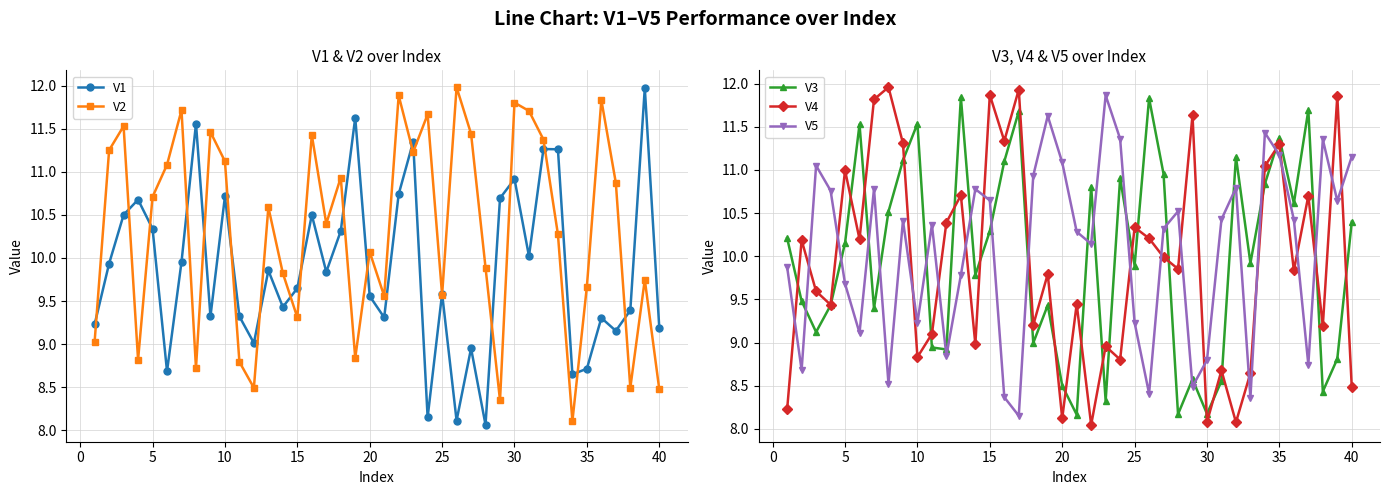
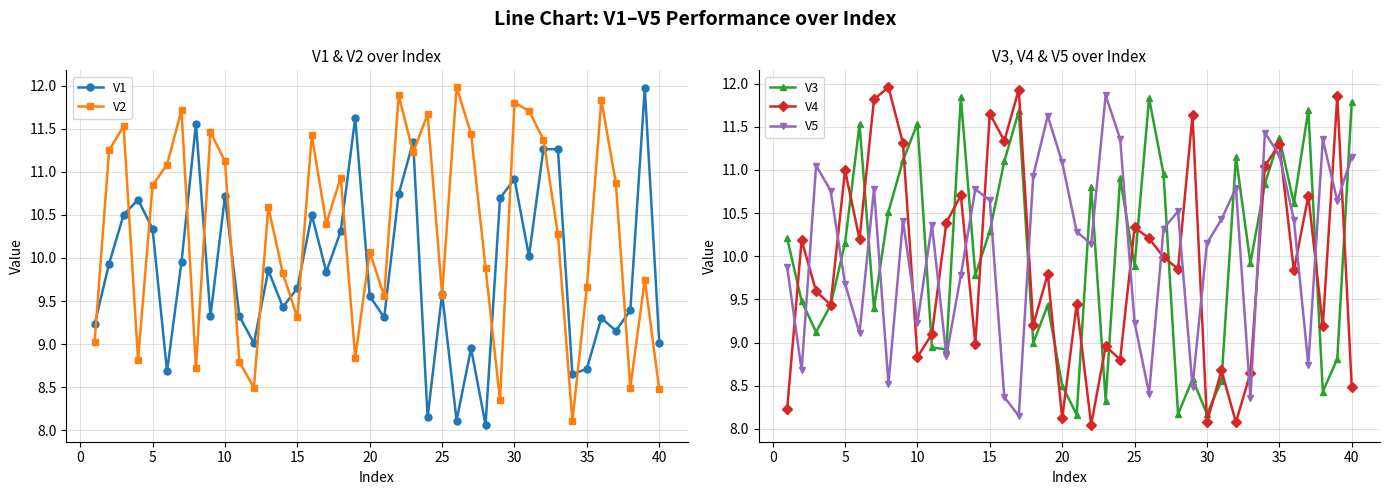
V1 & V2 over Index, V2, 5: 10.7 -> 10.8
V1 & V2 over Index, V1, 40: 9.2 -> 9.0
V3, V4 & V5 over Index, V4, 15: 11.9 -> 11.7
V3, V4 & V5 over Index, V5, 30: 8.8 -> 10.2
V3, V4 & V5 over Index, V3, 40: 10.4 -> 11.8
